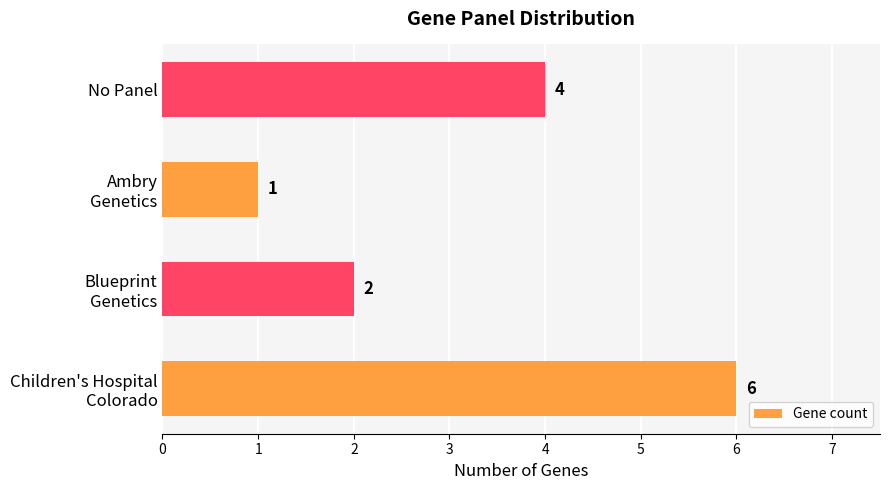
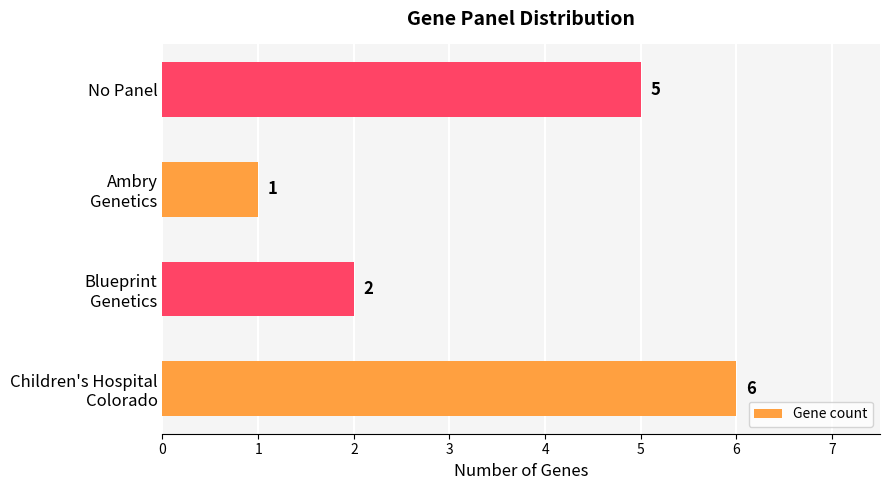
No Panel: 4 -> 5
